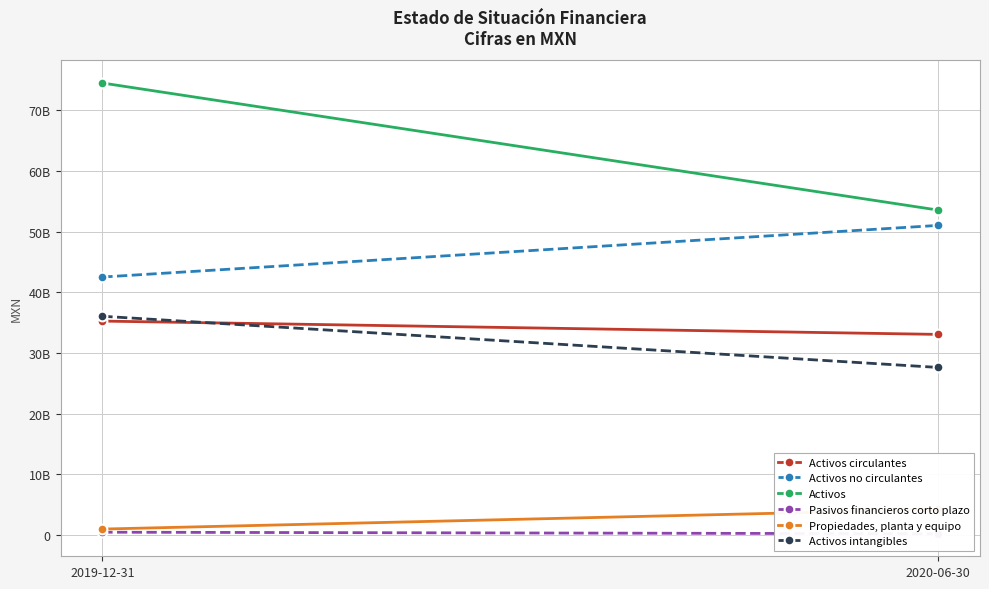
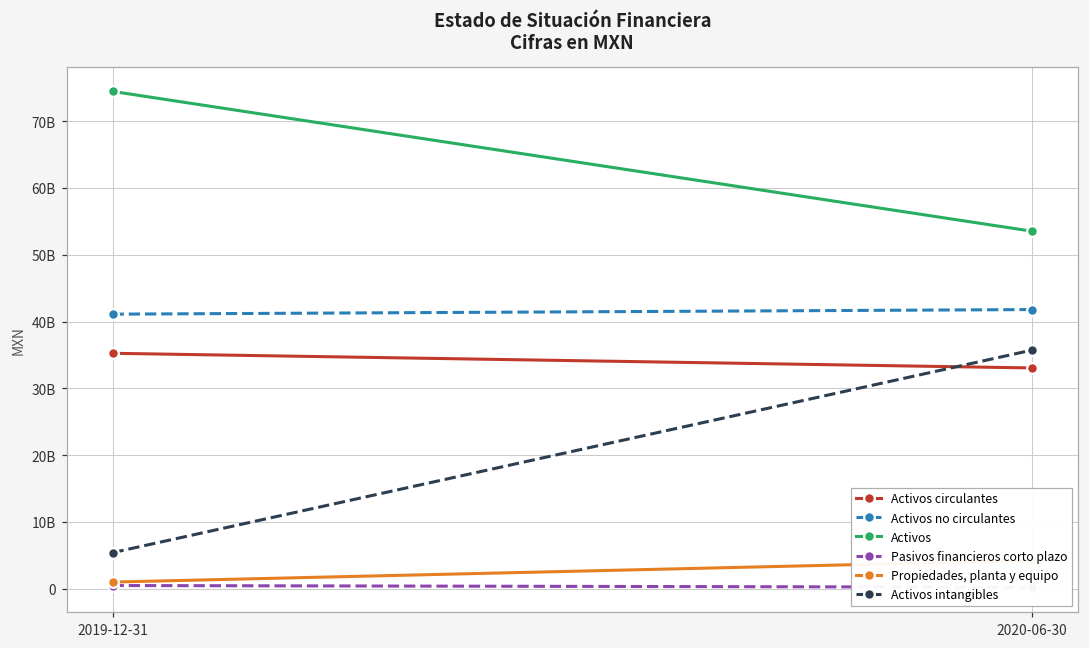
Activos no circulantes, 2019-12-31: 43000000000 -> 41000000000
Activos intangibles, 2019-12-31: 36000000000 -> 5000000000
Activos no circulantes, 2020-06-30: 51000000000 -> 42000000000
Activos intangibles, 2020-06-30: 28000000000 -> 36000000000
